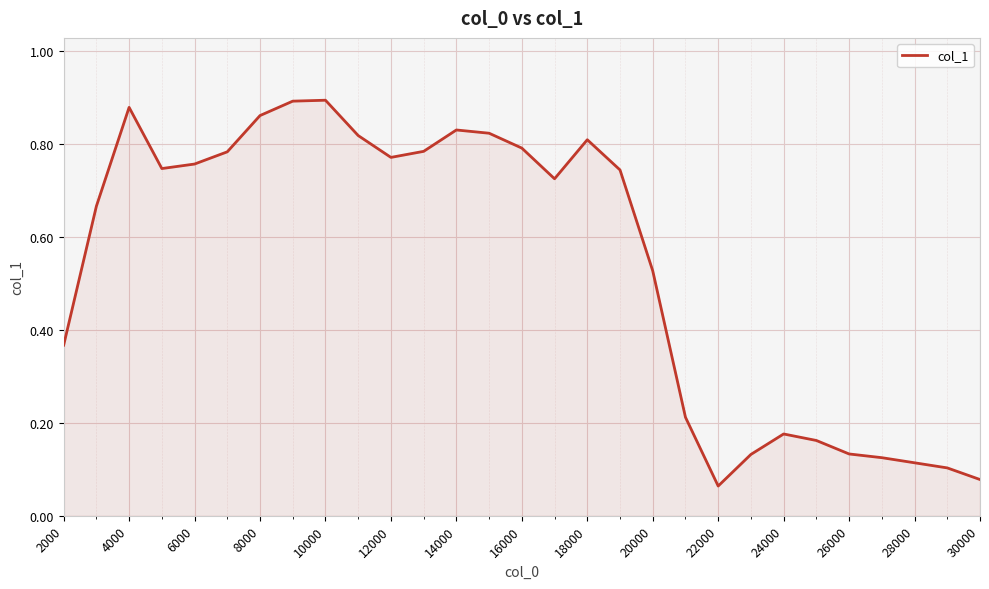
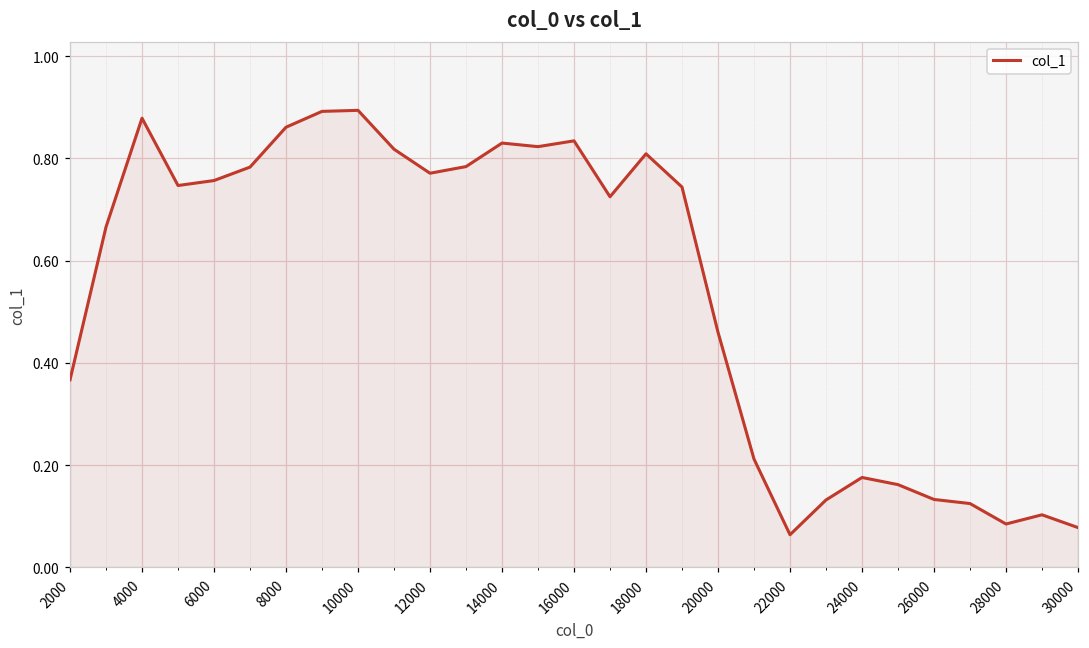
16000: 0.79 -> 0.83
20000: 0.53 -> 0.46
28000: 0.11 -> 0.09
